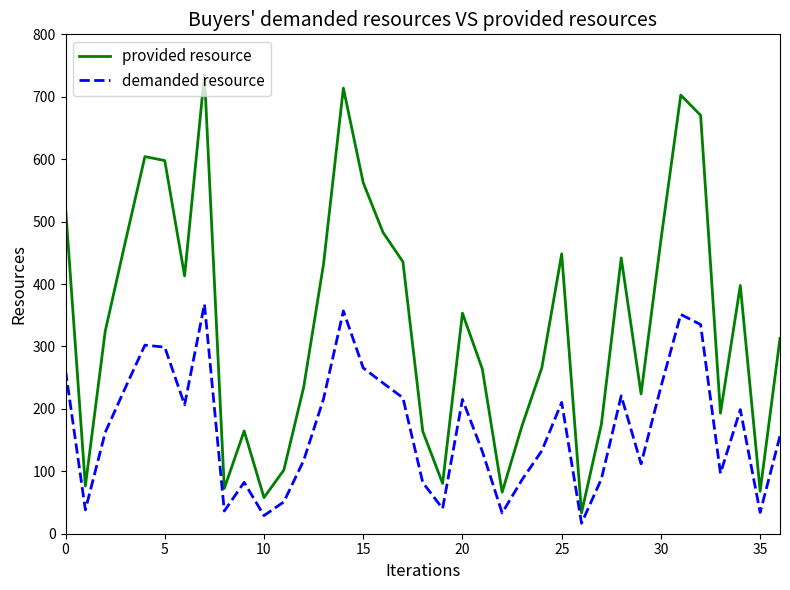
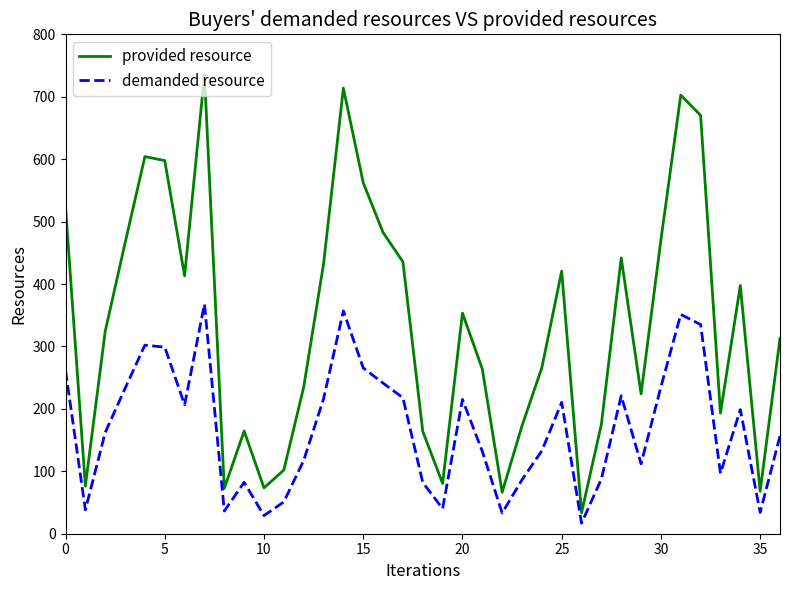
provided resource, 10: 60 -> 70
provided resource, 25: 450 -> 420
